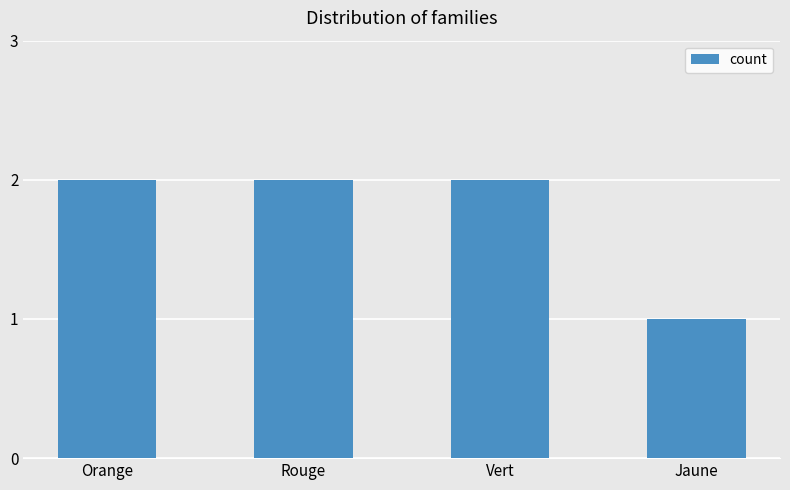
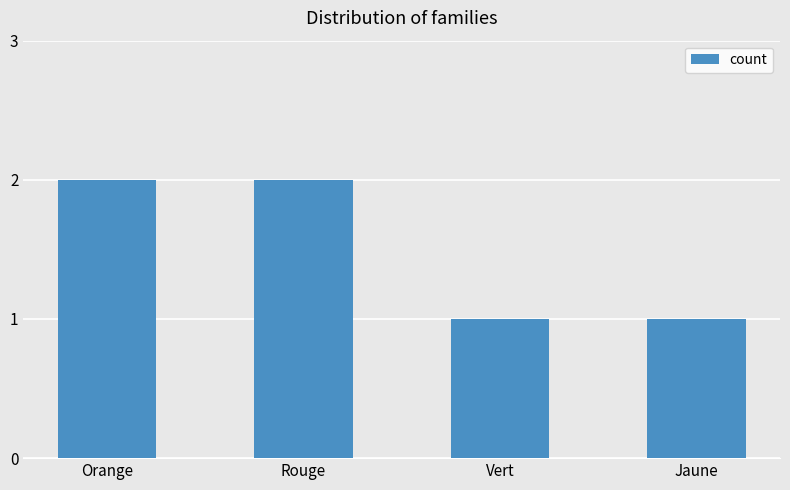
Vert: 2 -> 1
